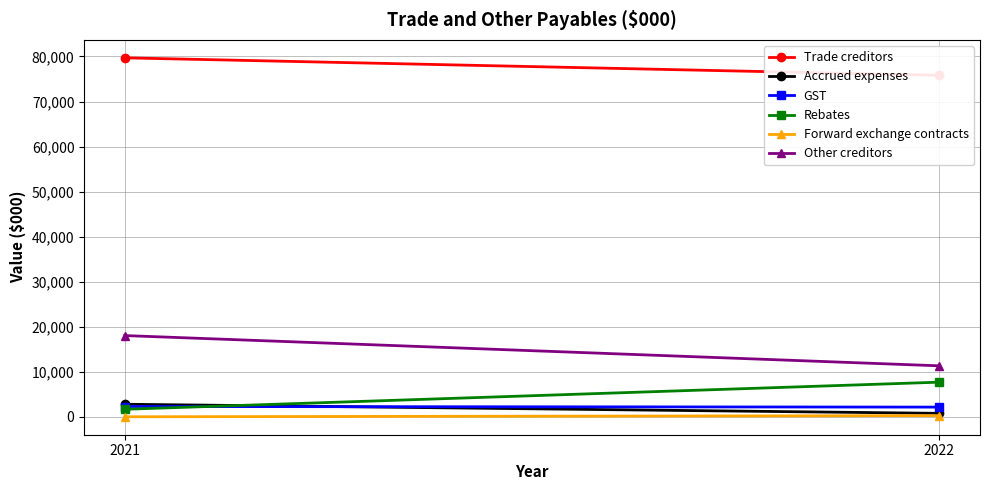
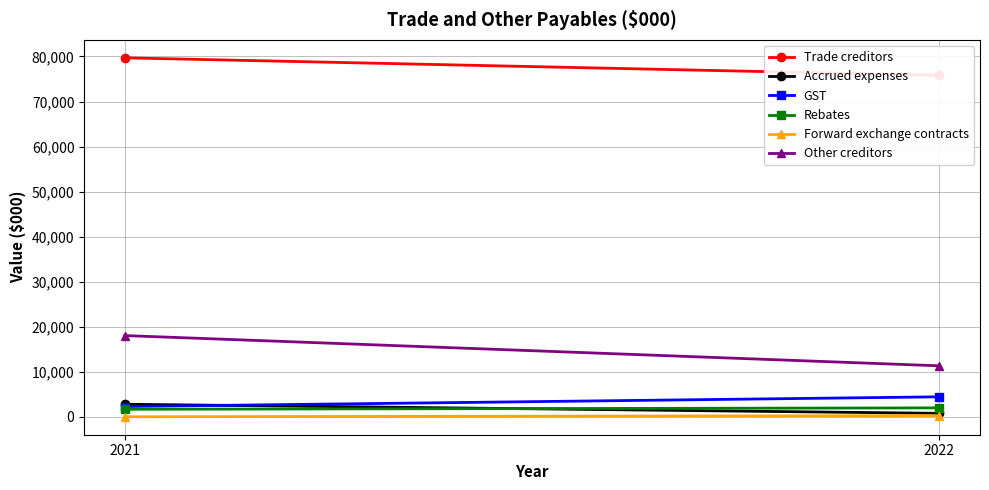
GST, 2022: 2,000 -> 4,000
Rebates, 2022: 8,000 -> 2,000
